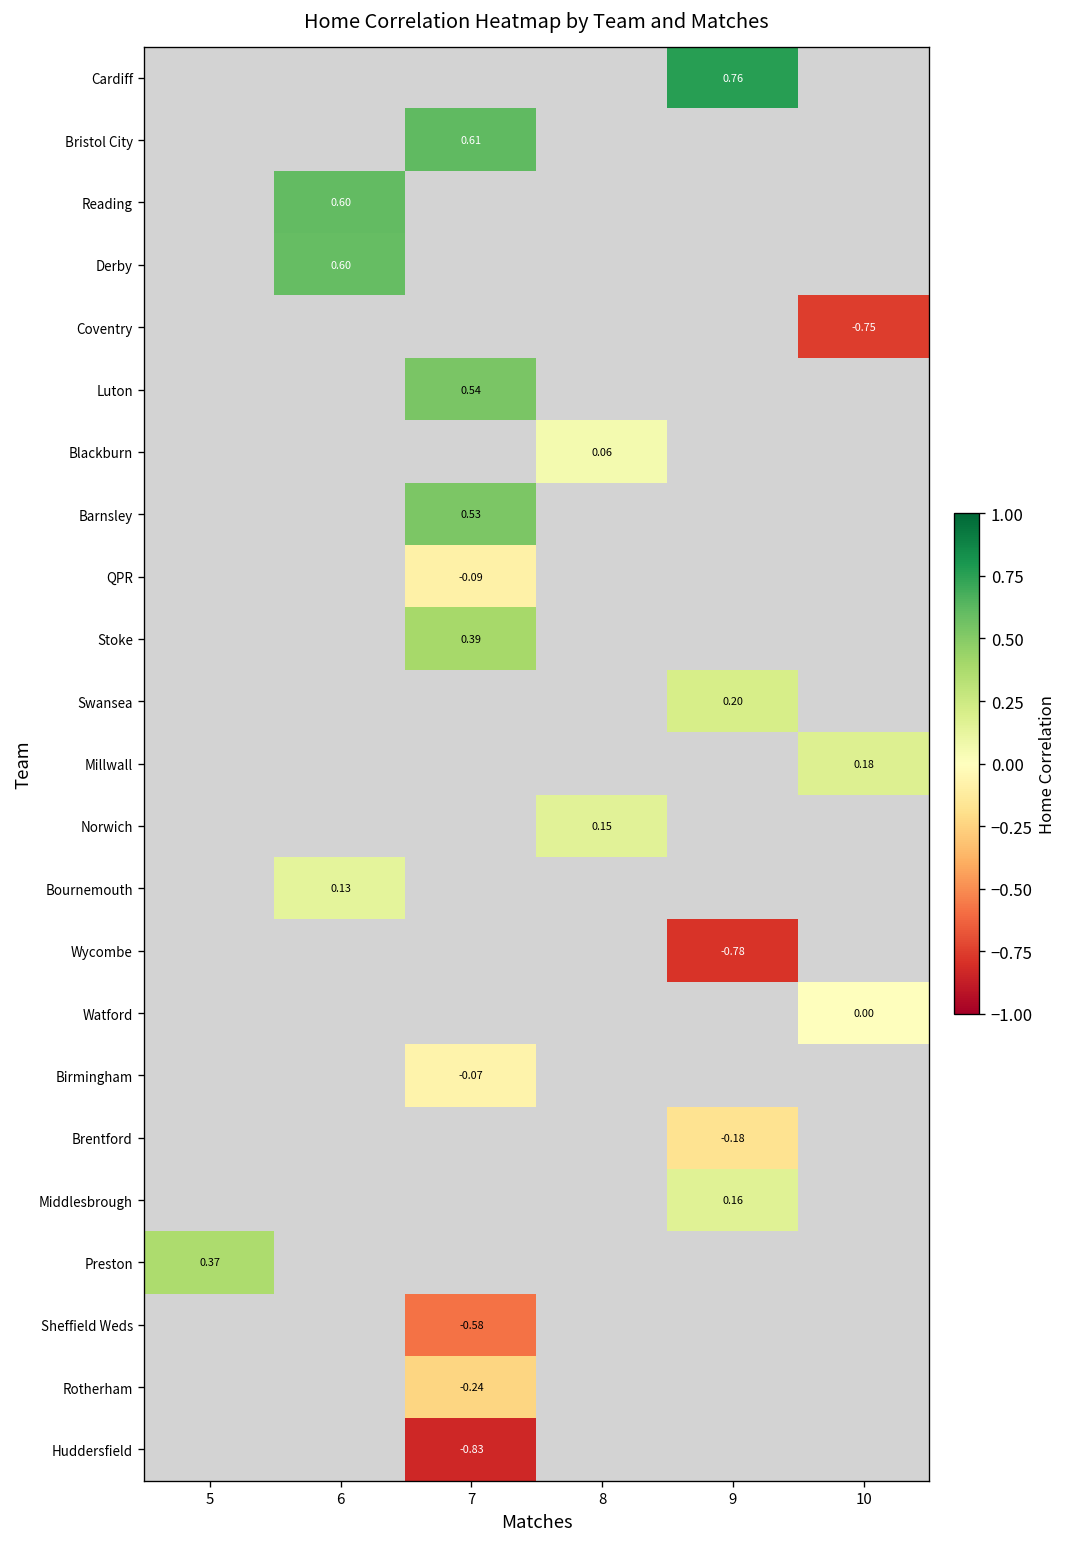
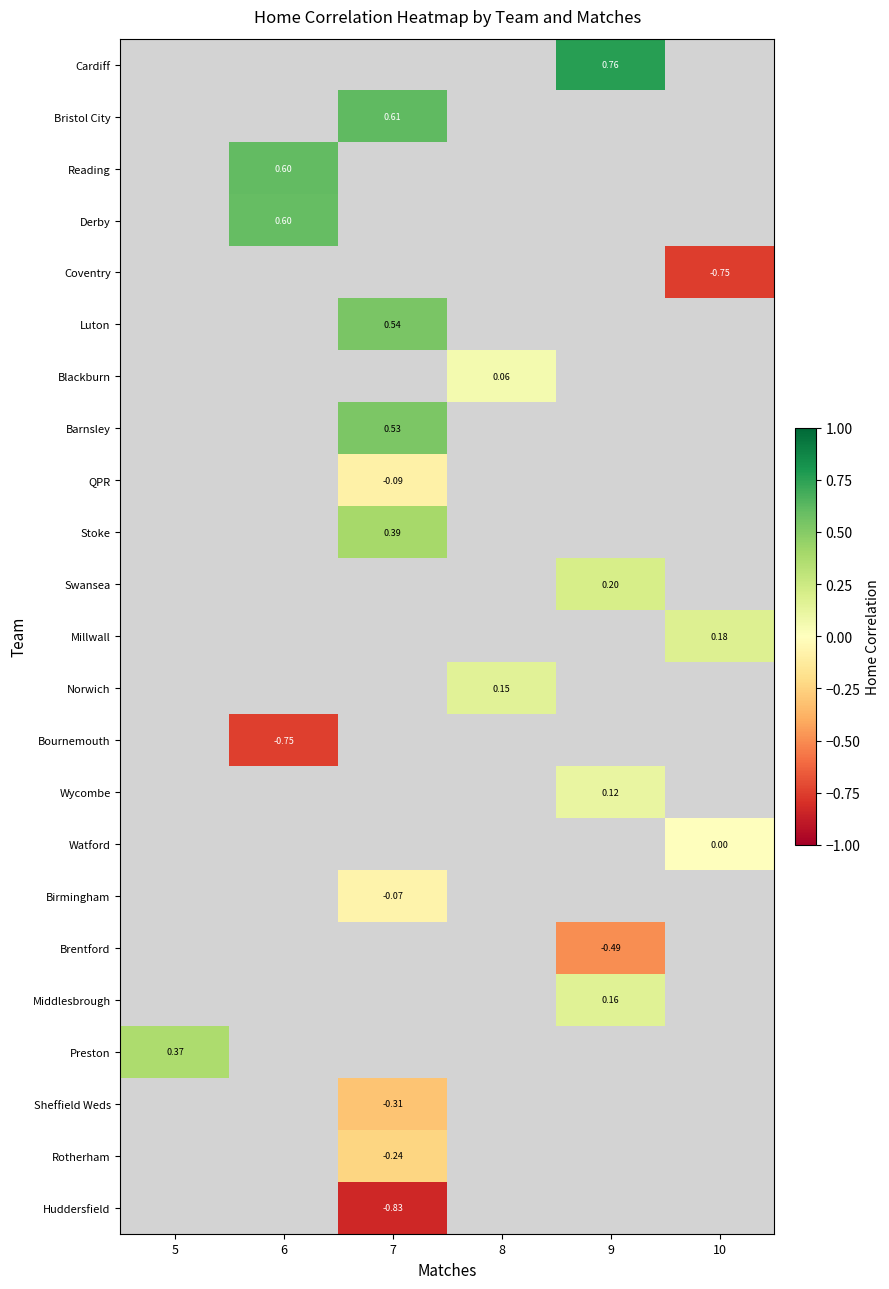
Bournemouth, 6: 0.13 -> -0.75
Wycombe, 9: -0.78 -> 0.12
Brentford, 9: -0.18 -> -0.49
Sheffield Weds, 7: -0.58 -> -0.31
